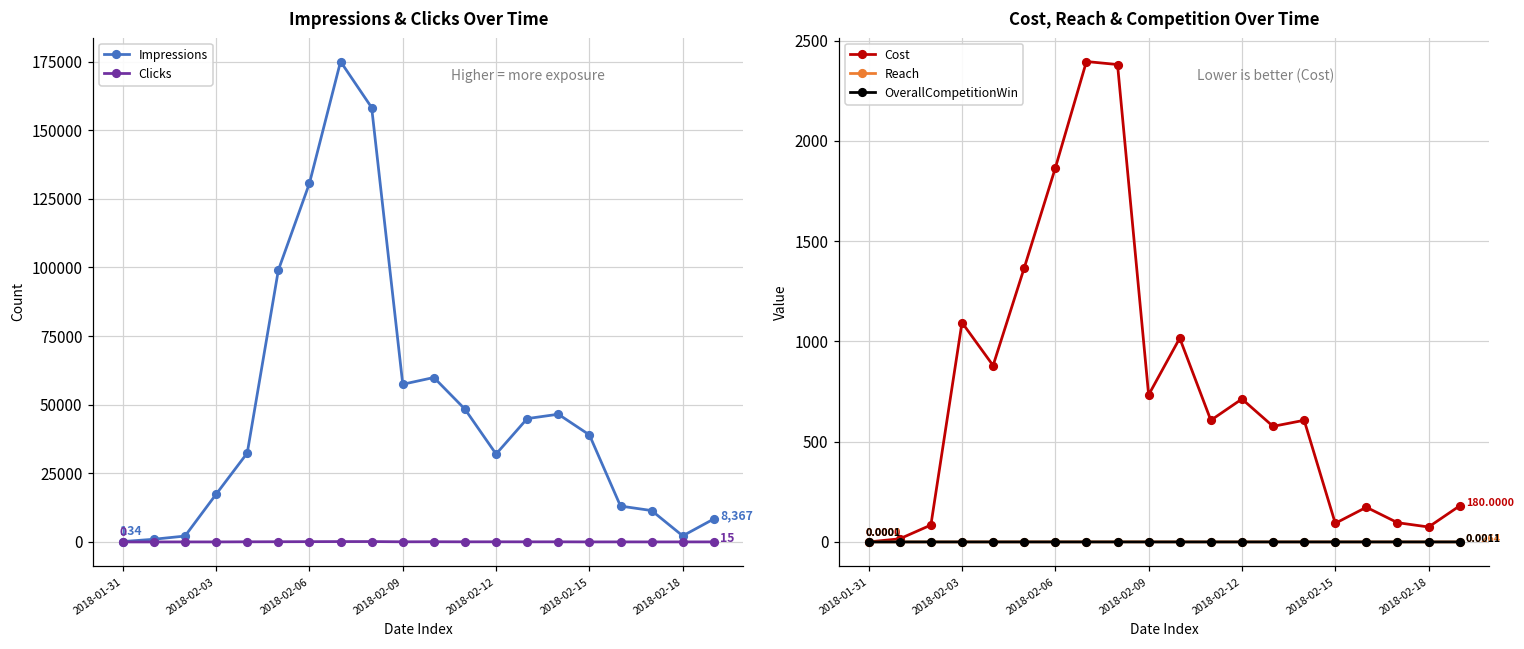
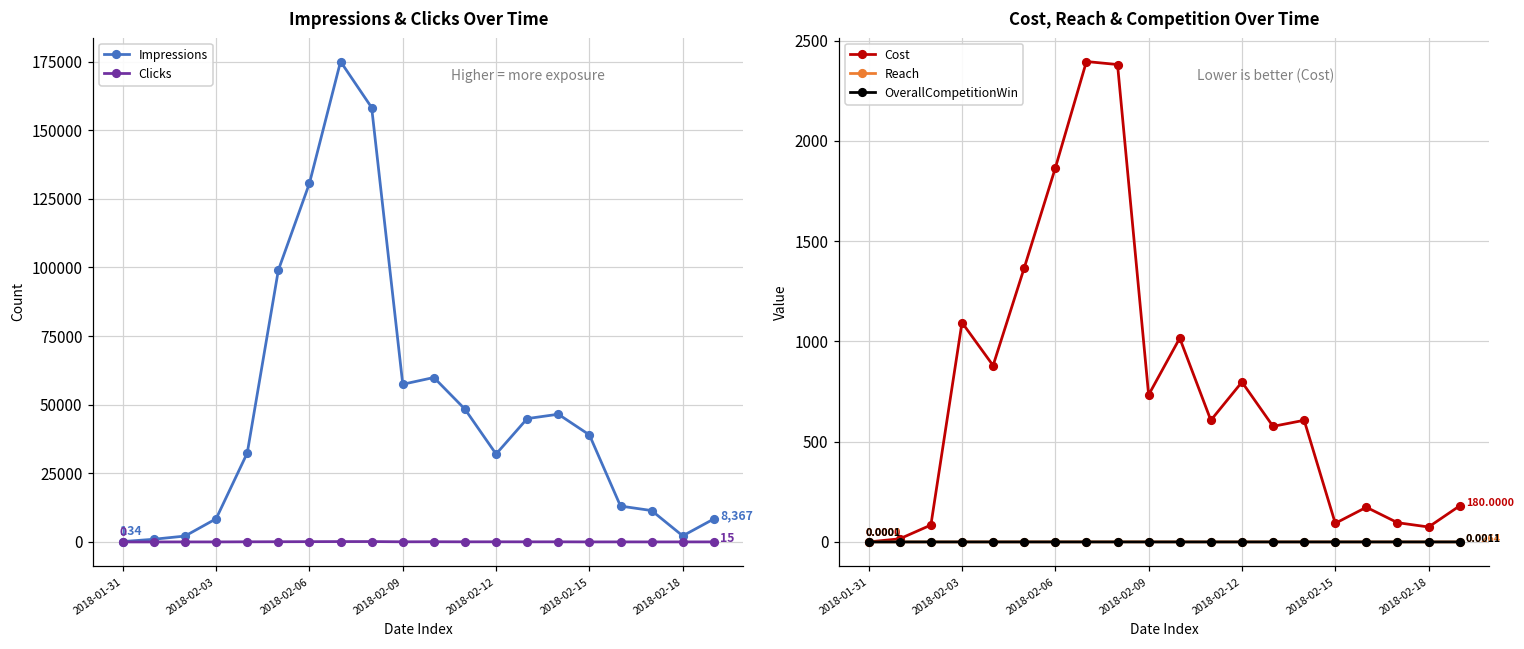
Impressions & Clicks Over Time, Impressions, 2018-02-03: 17000 -> 8000
Cost, Reach & Competition Over Time, Cost, 2018-02-12: 710 -> 800
